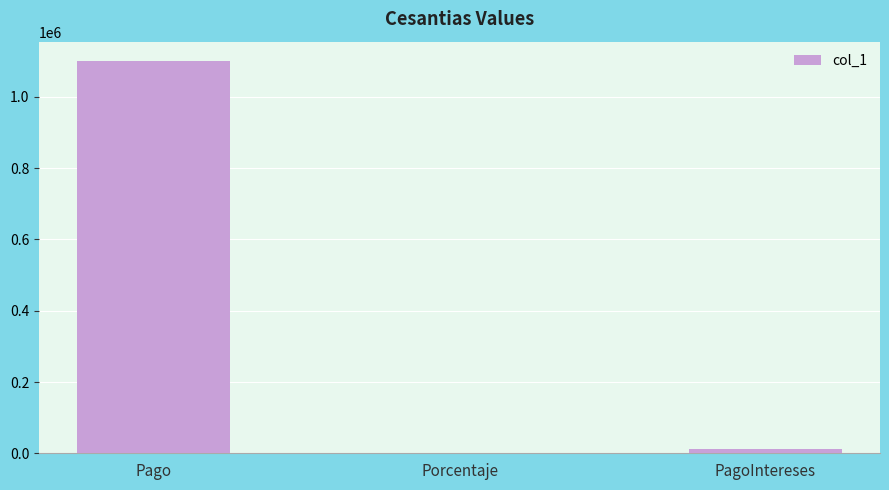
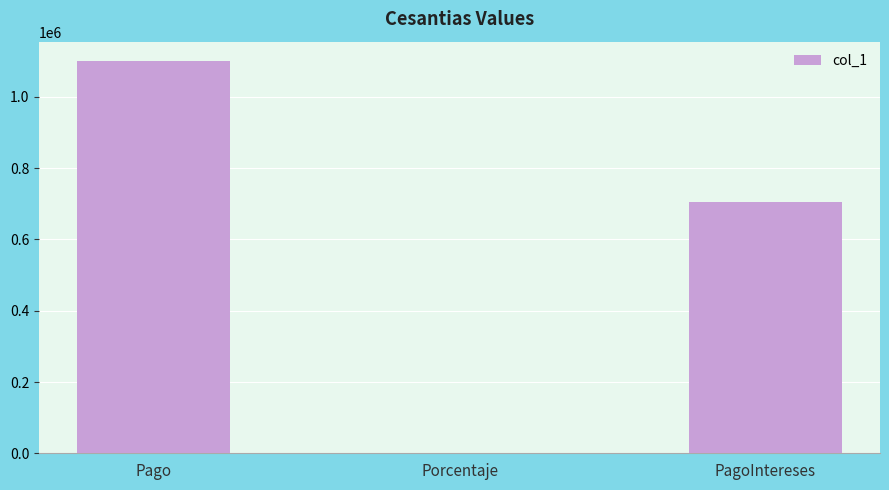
PagoIntereses: 10000 -> 710000
